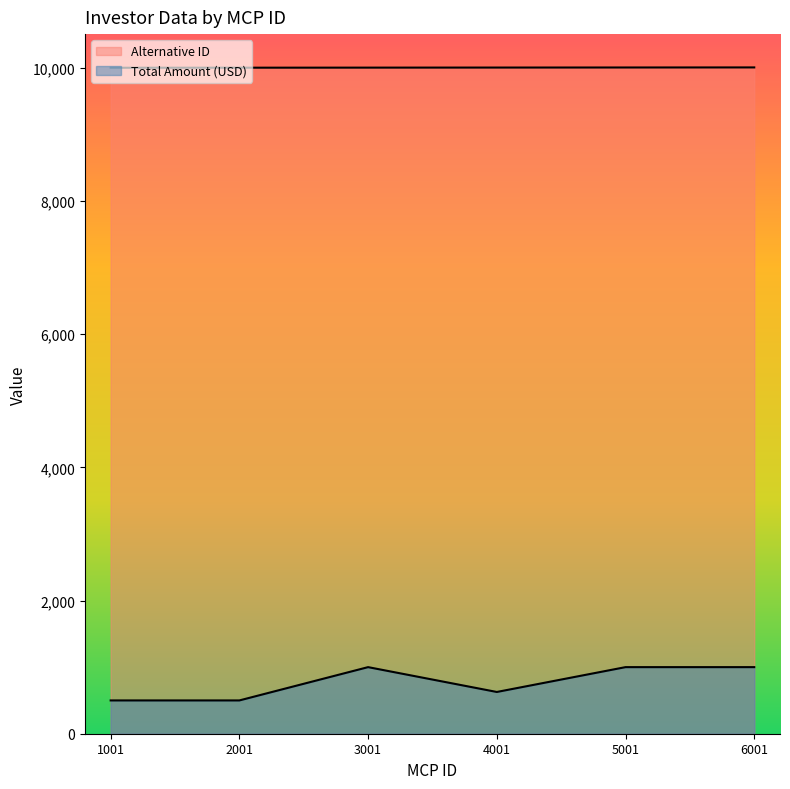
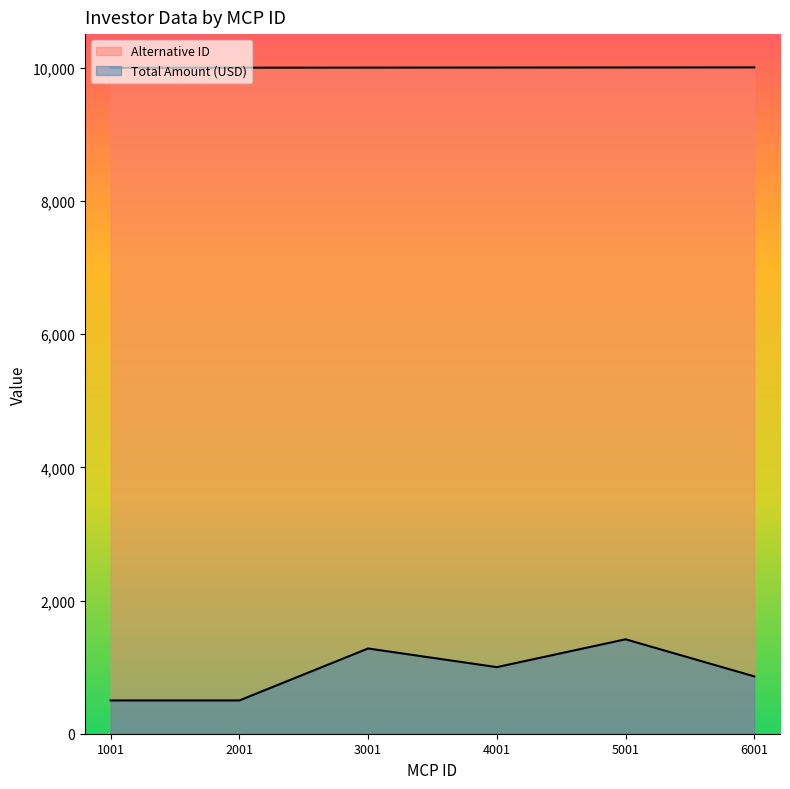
Total Amount (USD), 3001: 1,000 -> 1,300
Total Amount (USD), 4001: 600 -> 1,000
Total Amount (USD), 5001: 1,000 -> 1,400
Total Amount (USD), 6001: 1,000 -> 900
